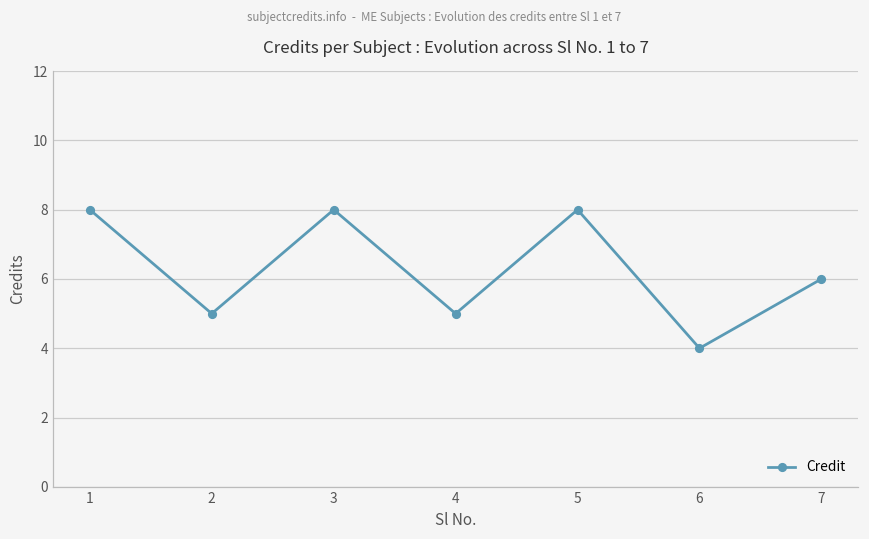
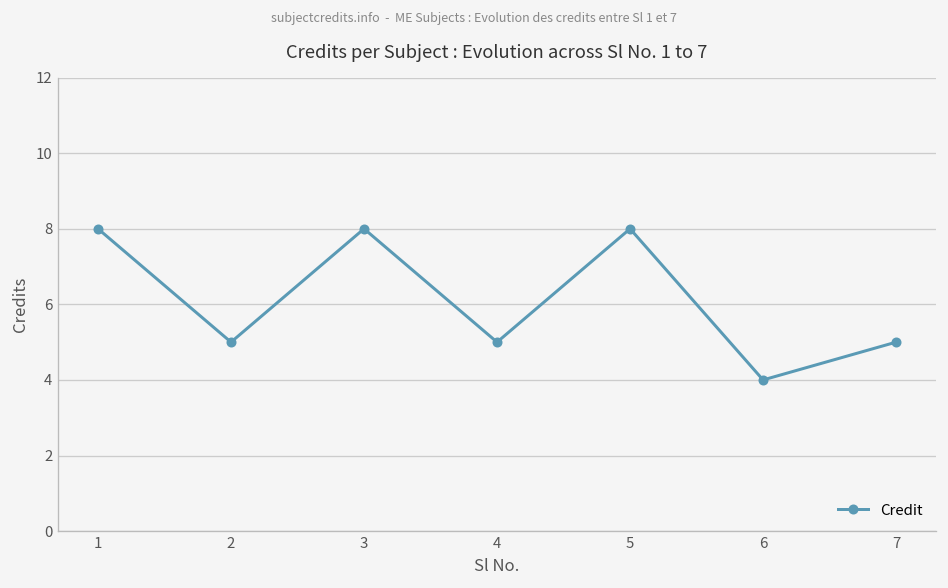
7: 6 -> 5
